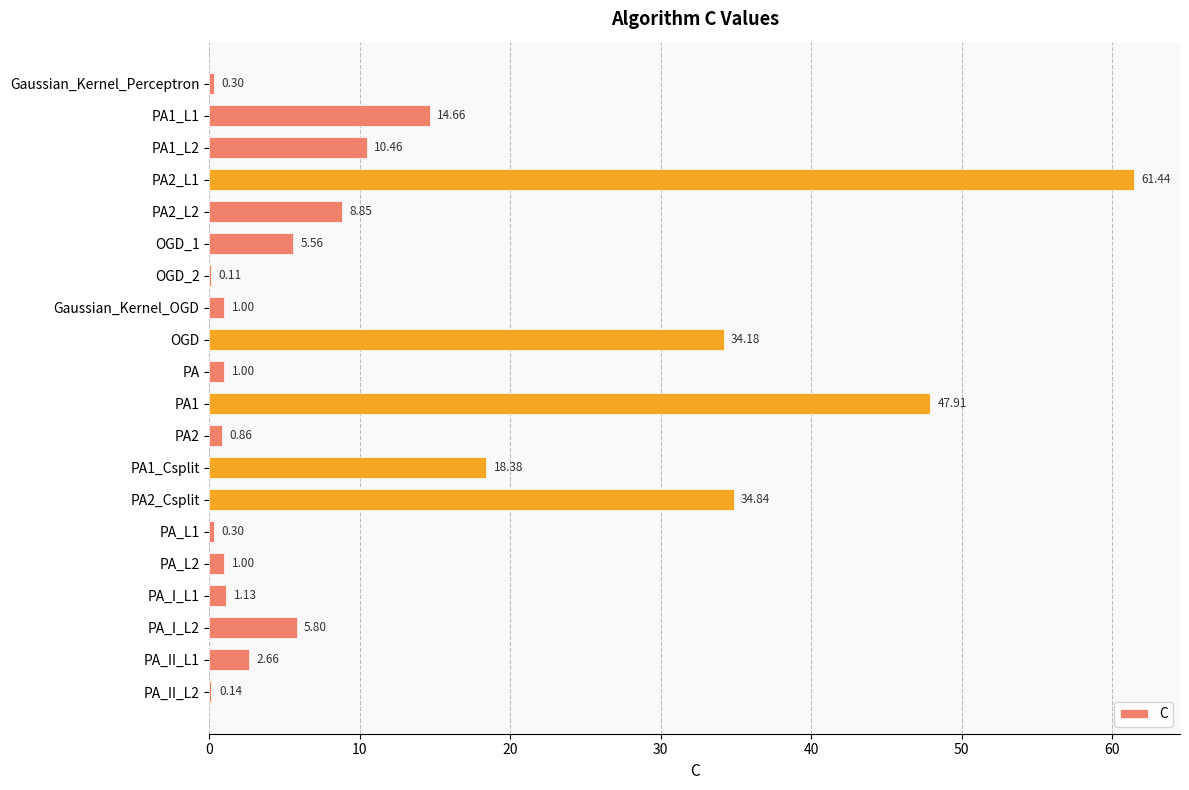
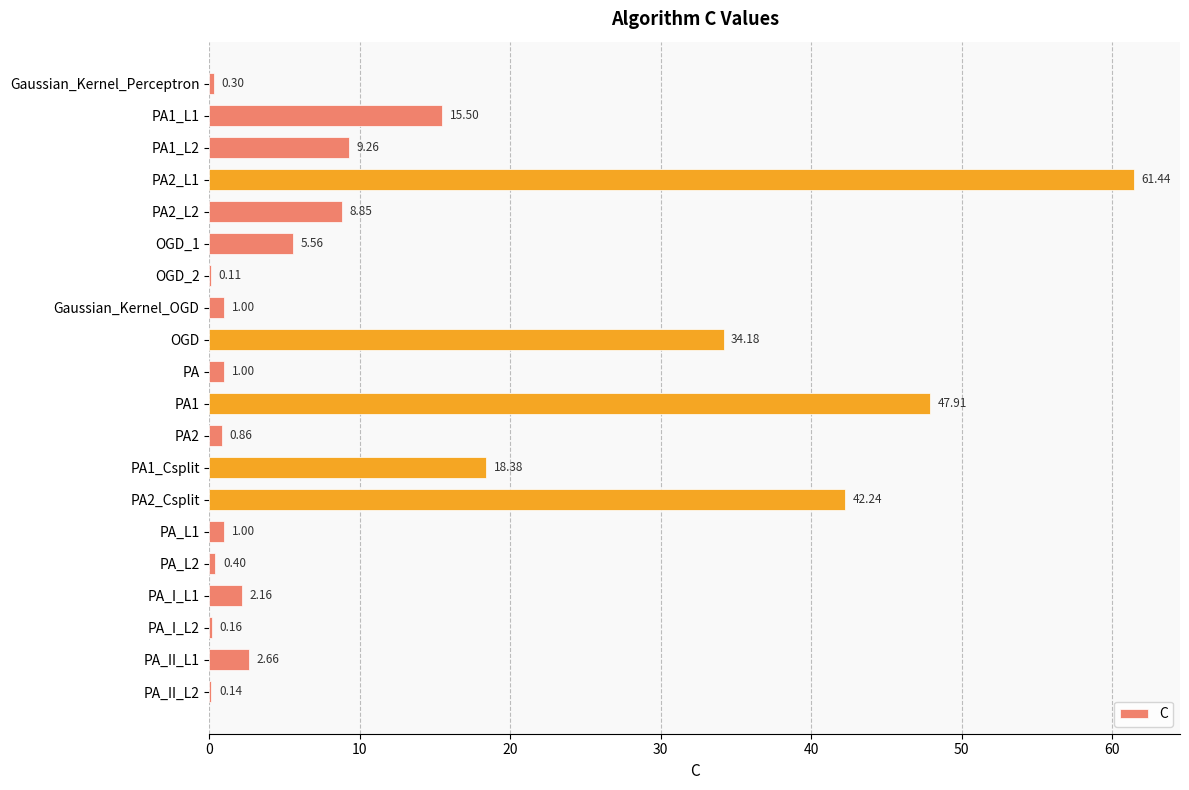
PA1_L1: 14.66 -> 15.50
PA1_L2: 10.46 -> 9.26
PA2_Csplit: 34.84 -> 42.24
PA_L1: 0.30 -> 1.00
PA_L2: 1.00 -> 0.40
PA_I_L1: 1.13 -> 2.16
PA_I_L2: 5.80 -> 0.16
